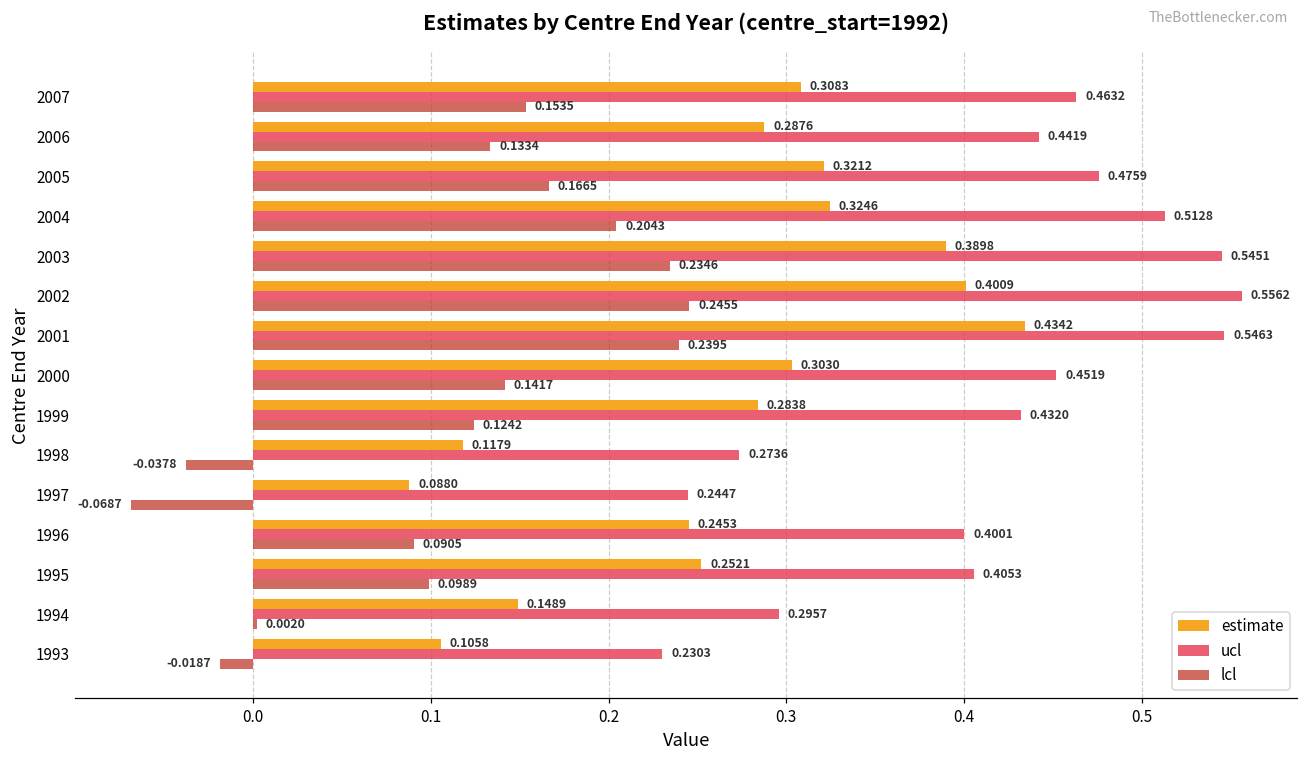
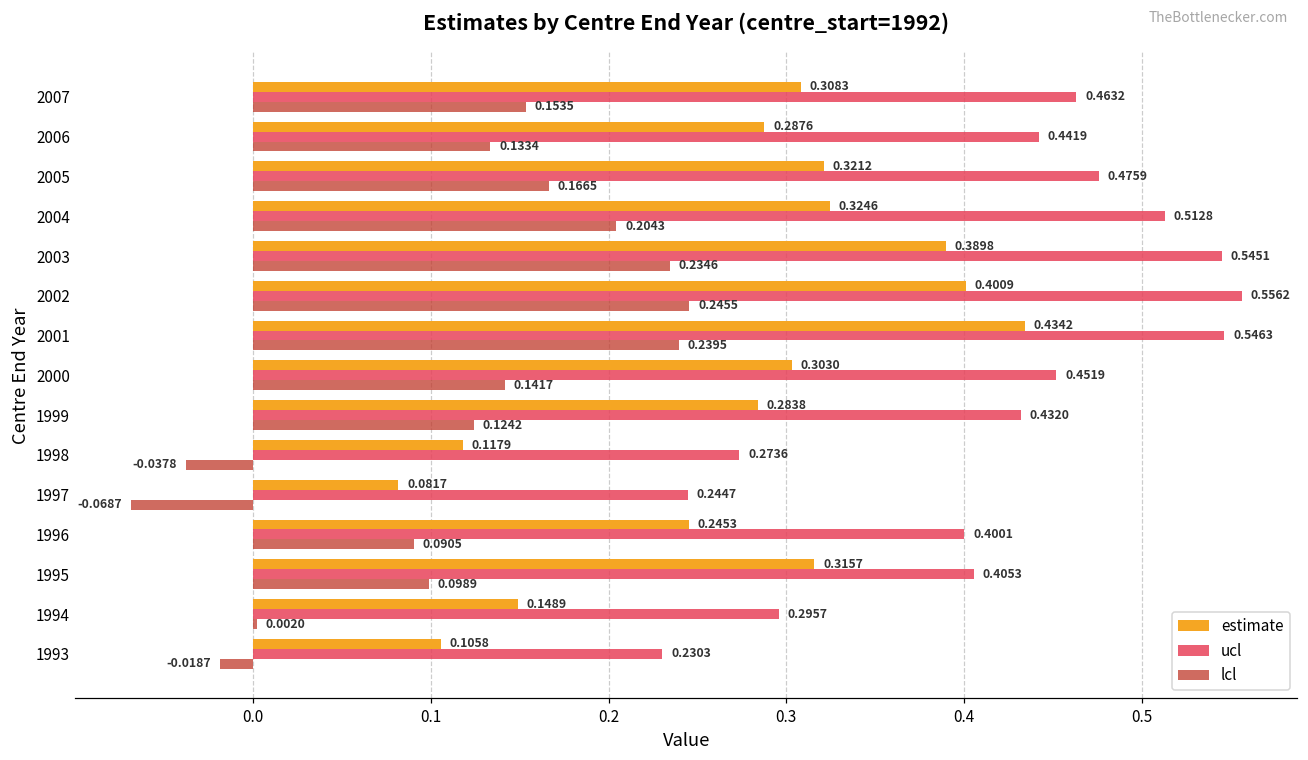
estimate, 1997: 0.0880 -> 0.0817
estimate, 1995: 0.2521 -> 0.3157
